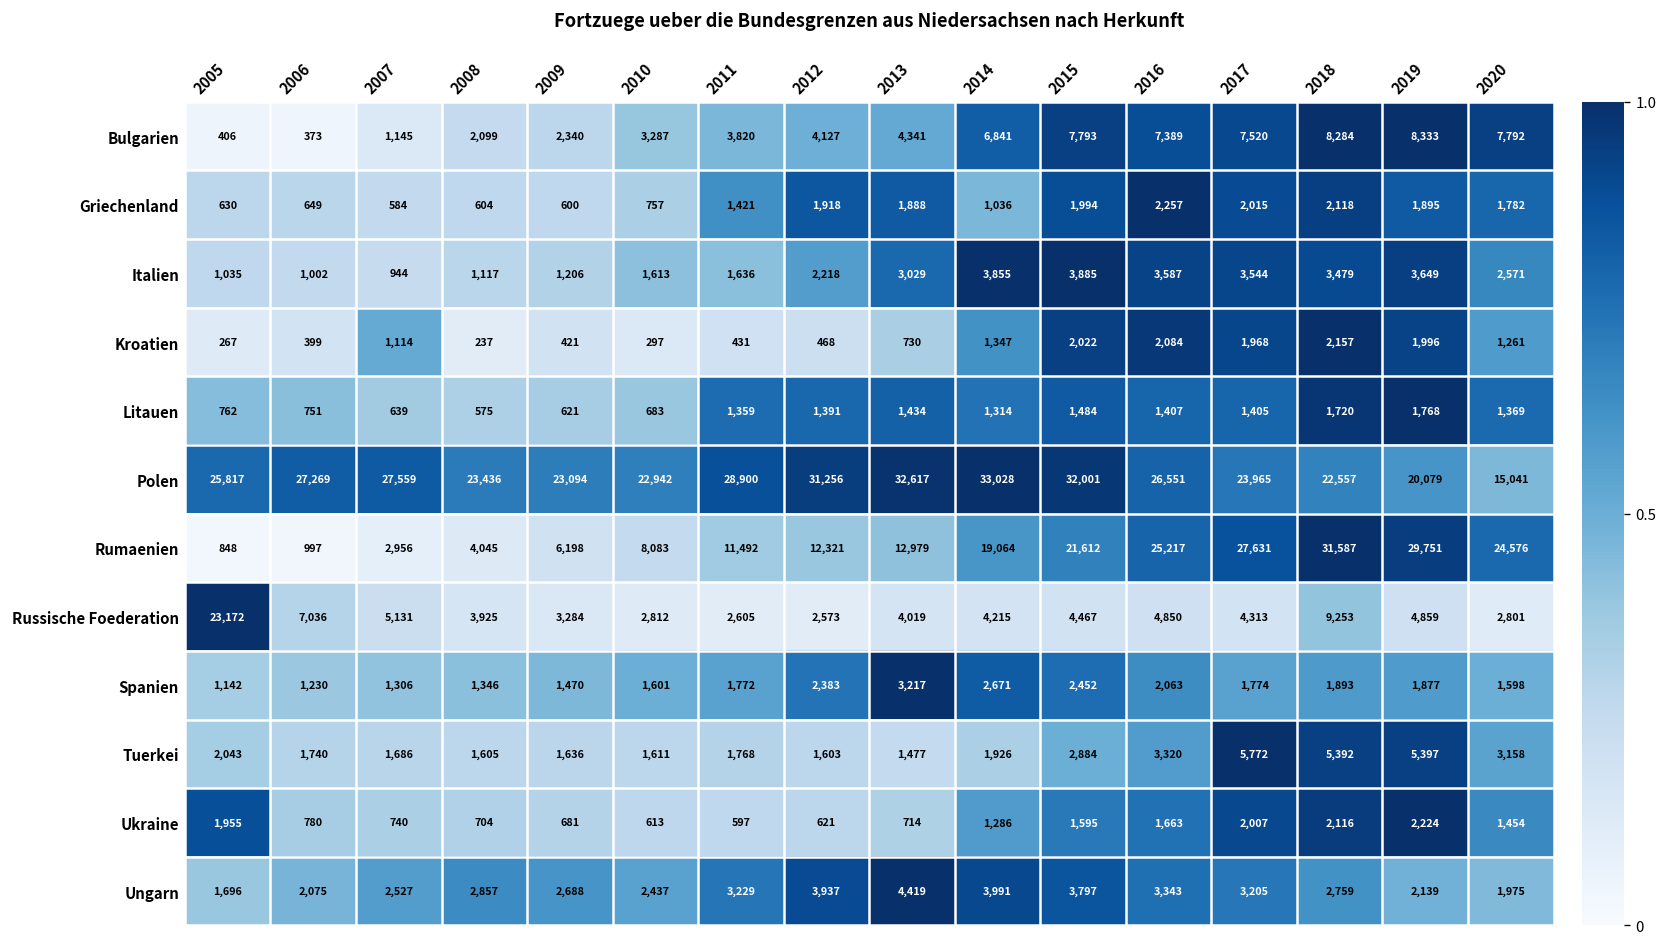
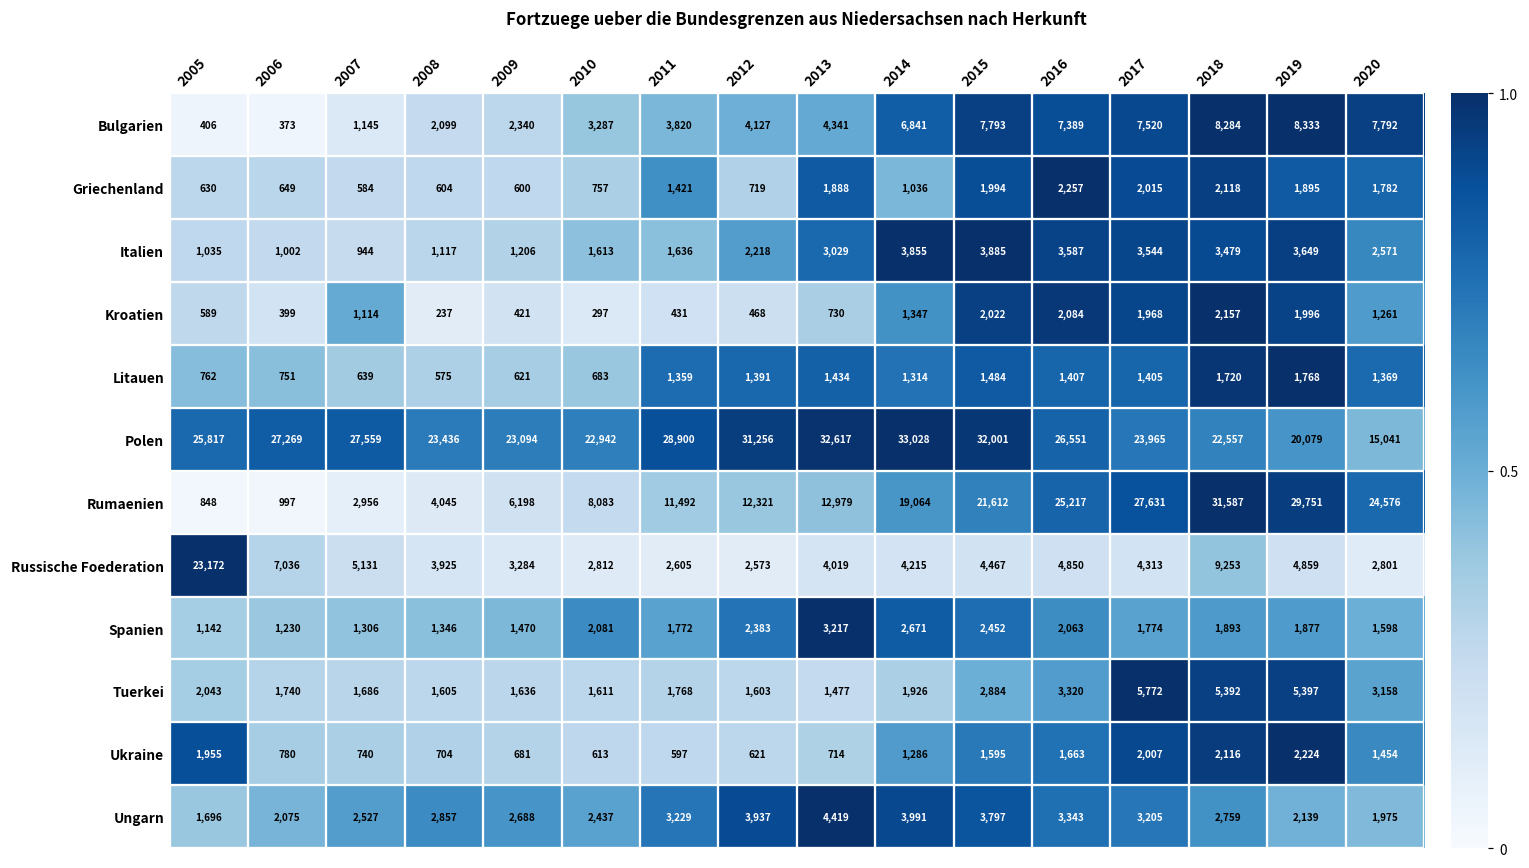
Griechenland, 2012: 1,918 -> 719
Kroatien, 2005: 267 -> 589
Spanien, 2010: 1,601 -> 2,081
